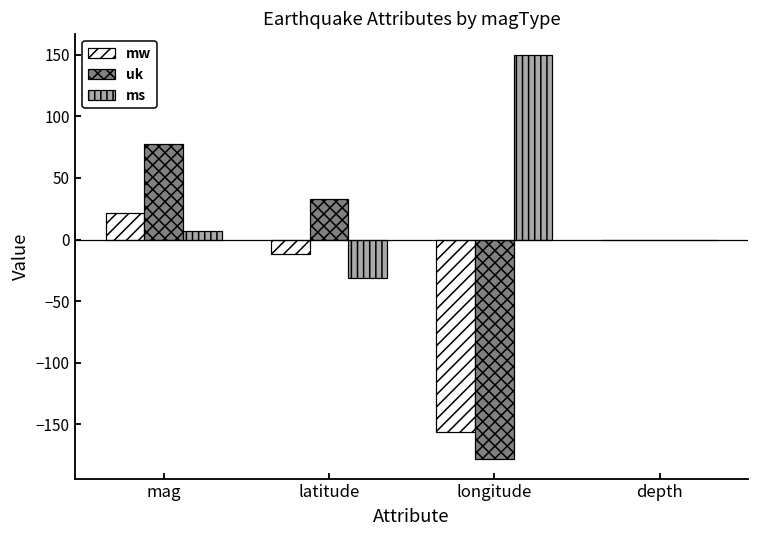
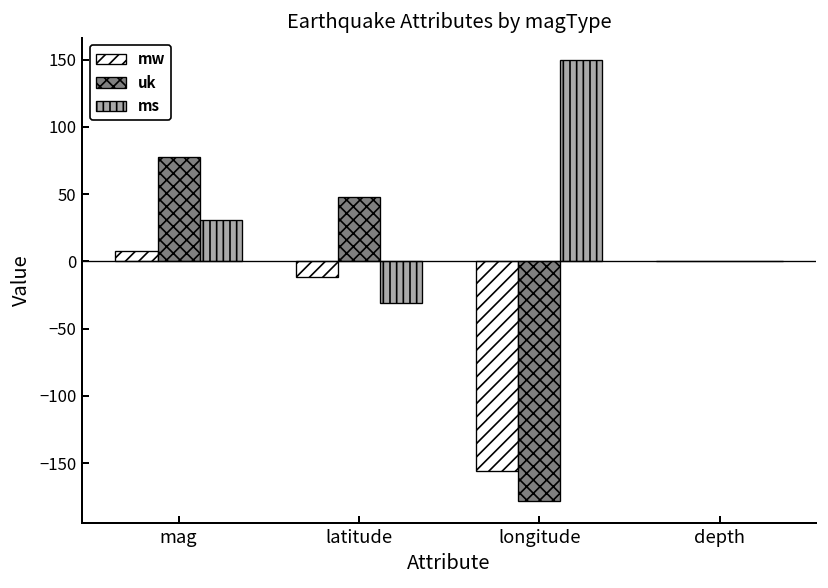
mw, mag: 22 -> 8
ms, mag: 7 -> 30
uk, latitude: 33 -> 48
